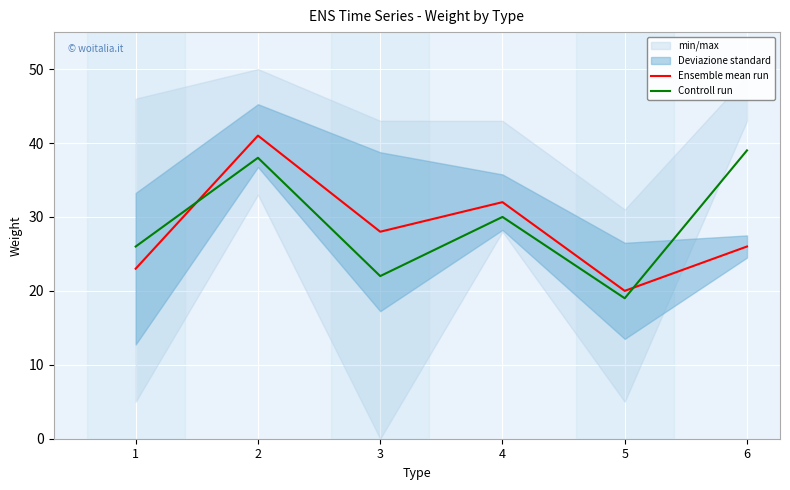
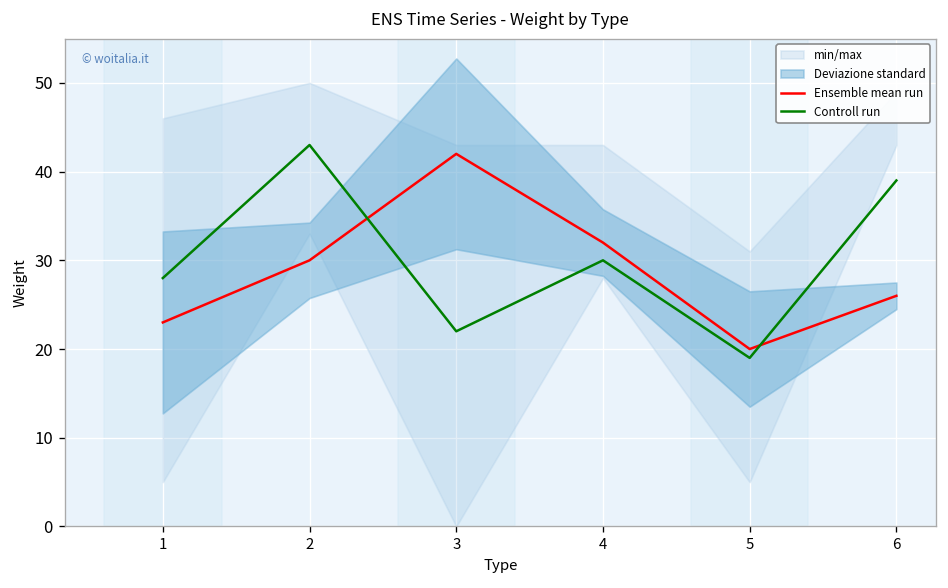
Controll run, 1: 26 -> 28
Ensemble mean run, 2: 41 -> 30
Controll run, 2: 38 -> 43
Ensemble mean run, 3: 28 -> 42
